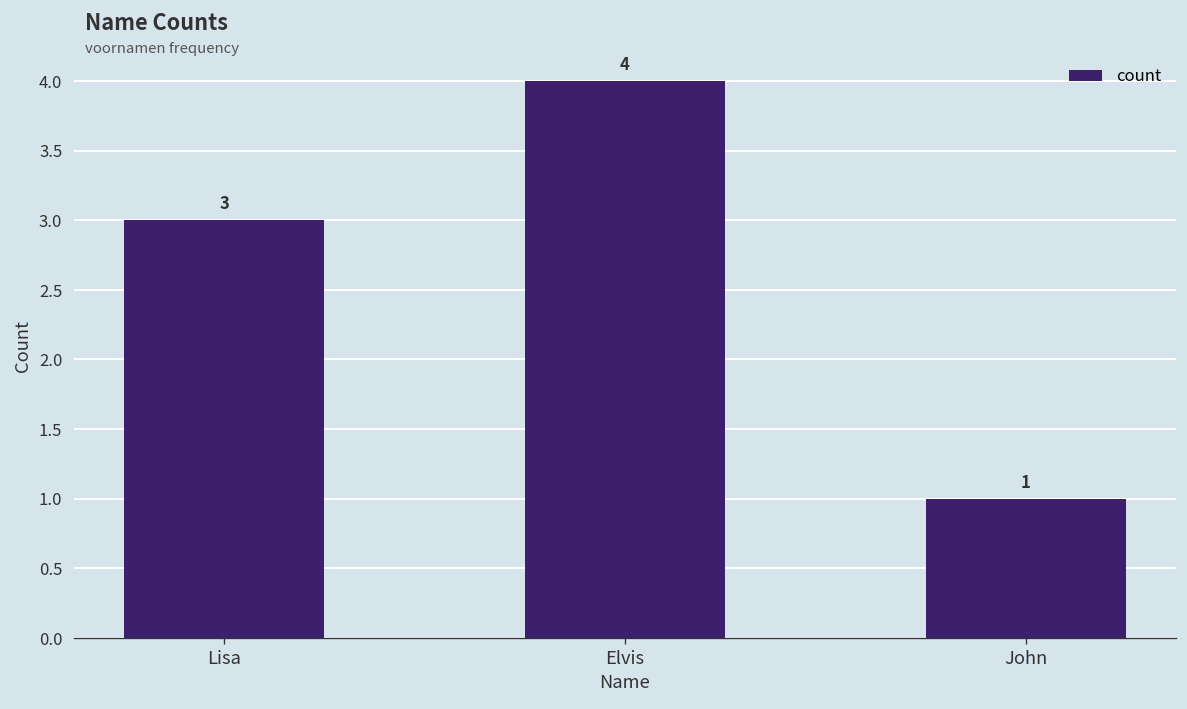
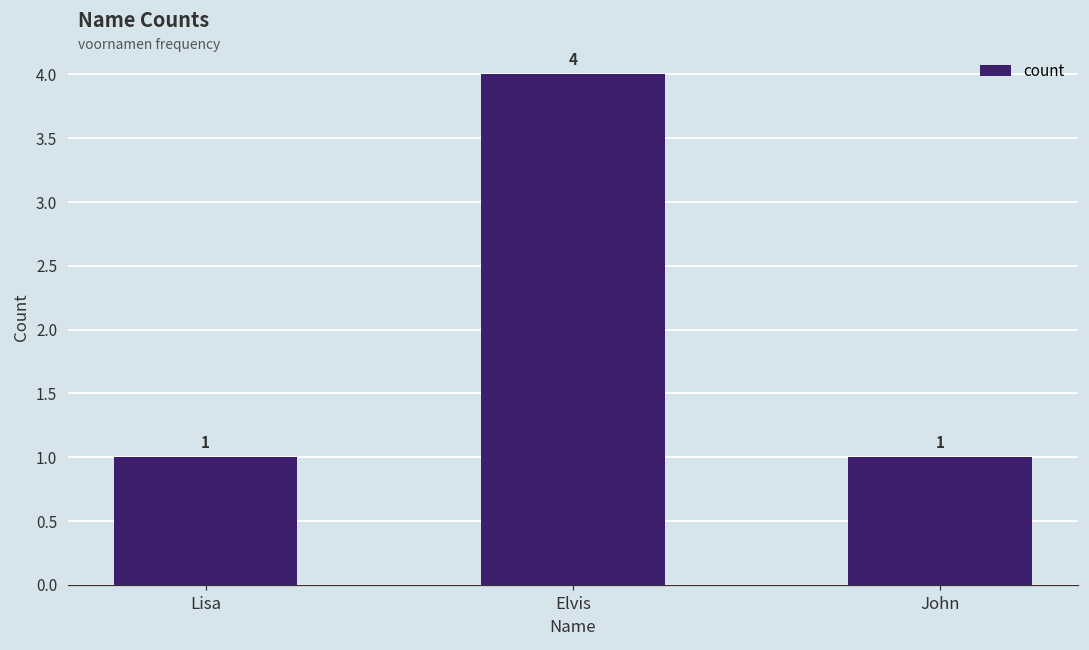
Lisa: 3 -> 1
